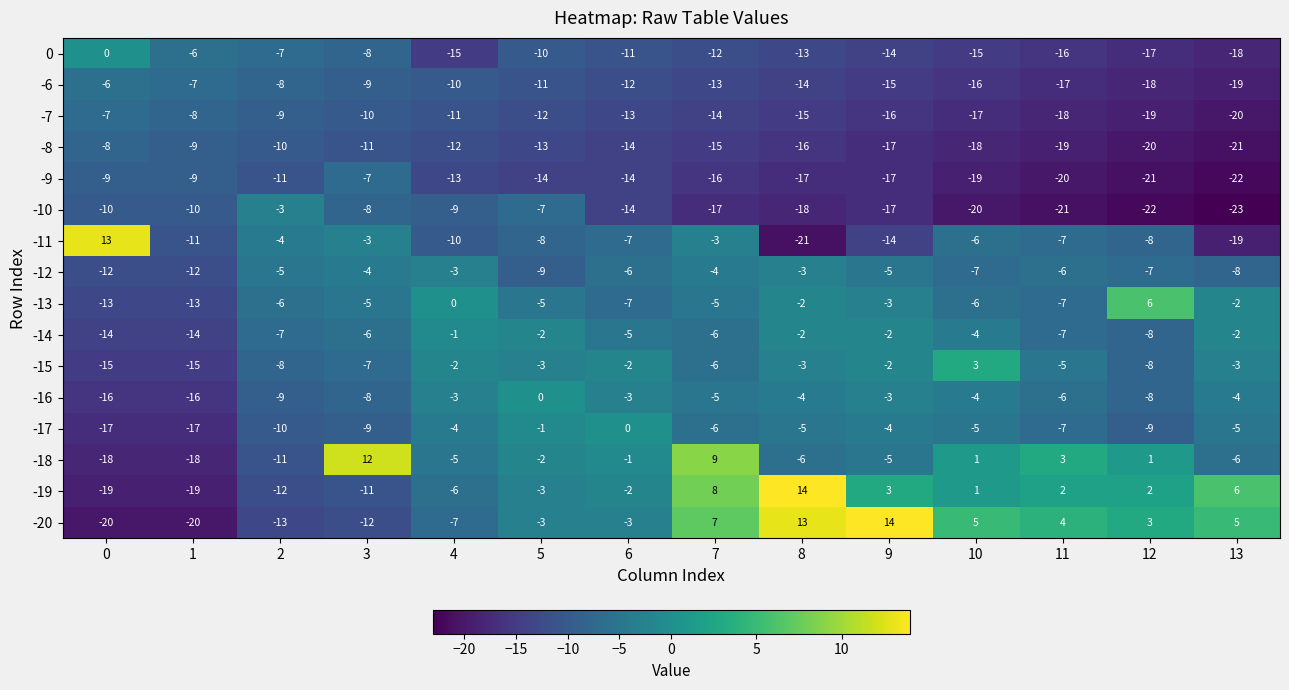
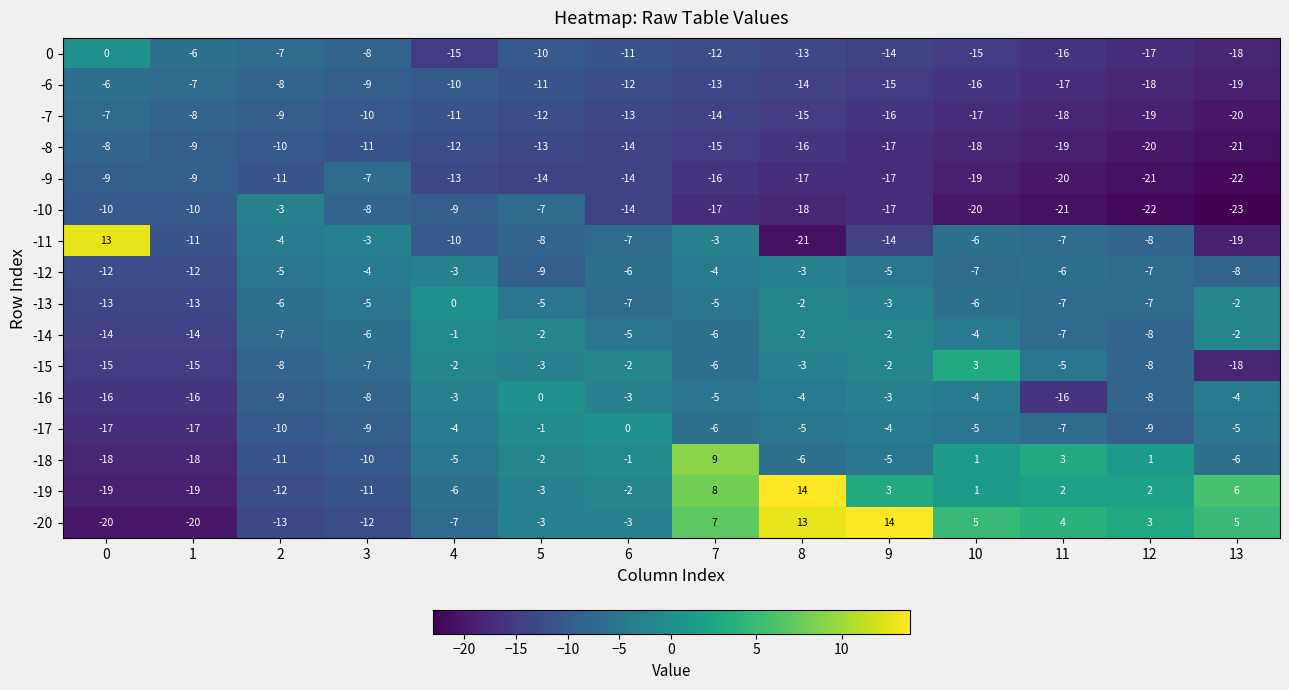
-13, 12: 6 -> -7
-15, 13: -3 -> -18
-16, 11: -6 -> -16
-18, 3: 12 -> -10
